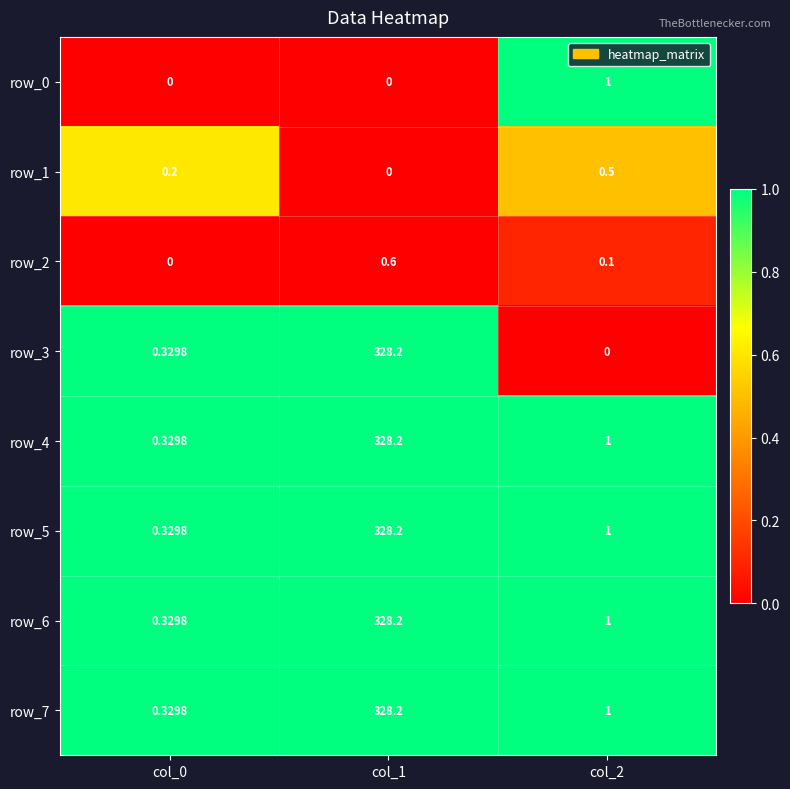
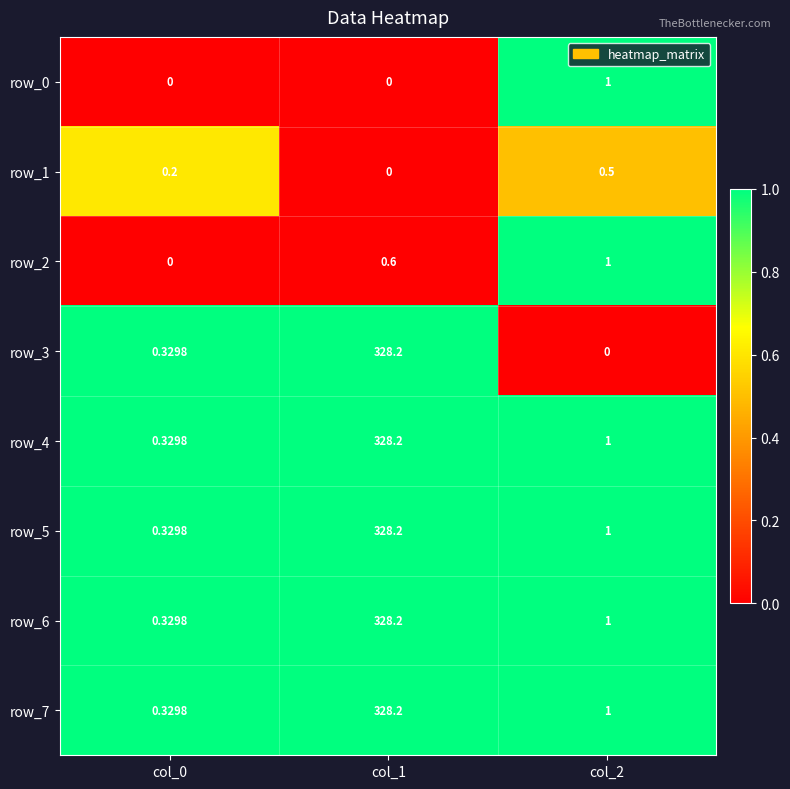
row_2, col_2: 0.1 -> 1
